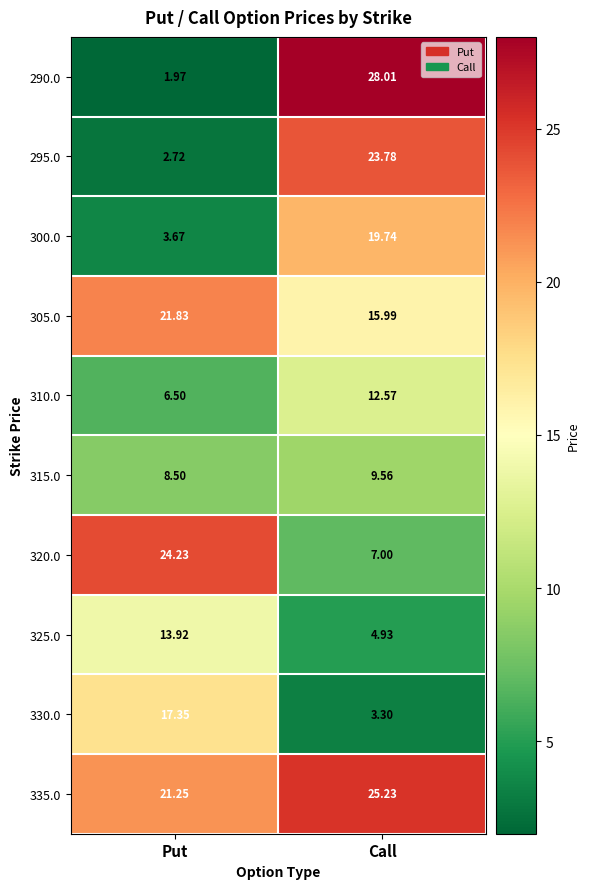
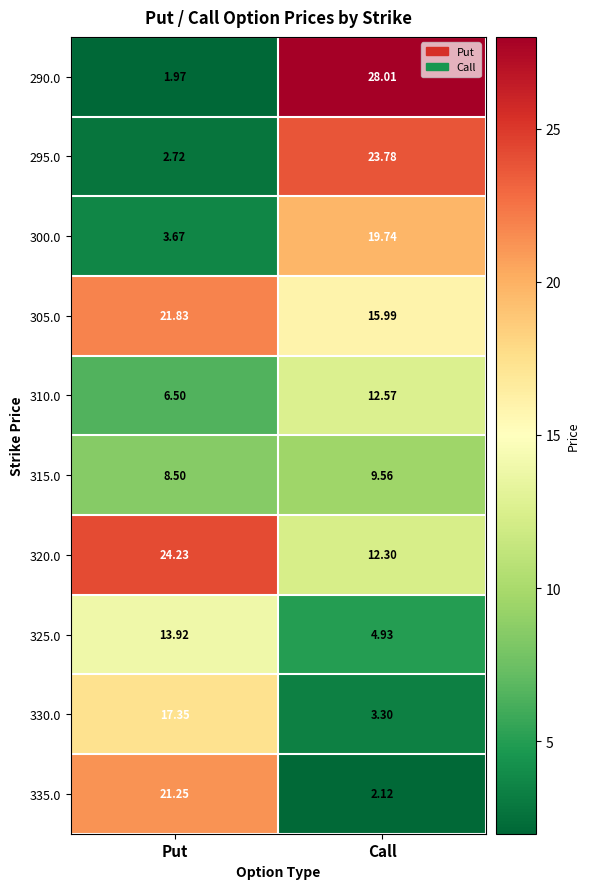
320.0, Call: 7.00 -> 12.30
335.0, Call: 25.23 -> 2.12
